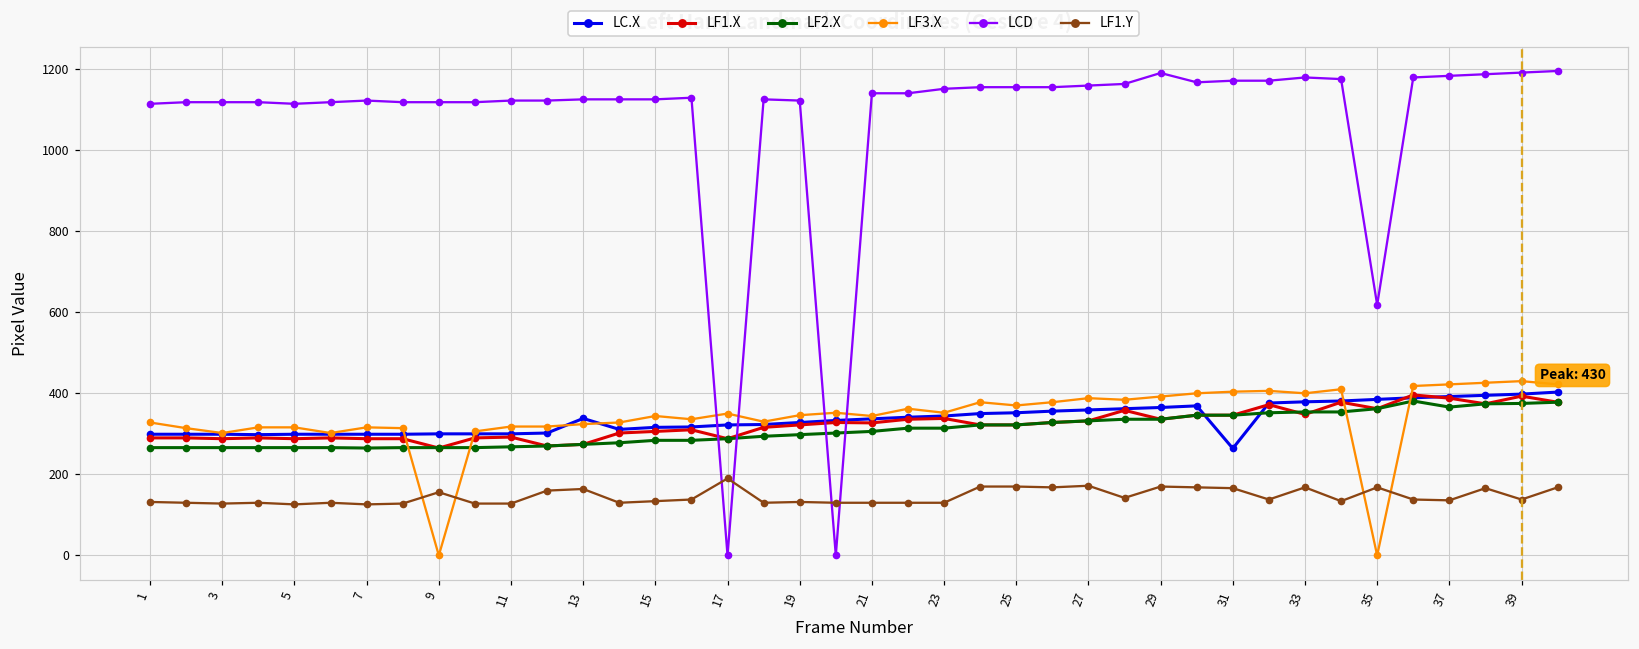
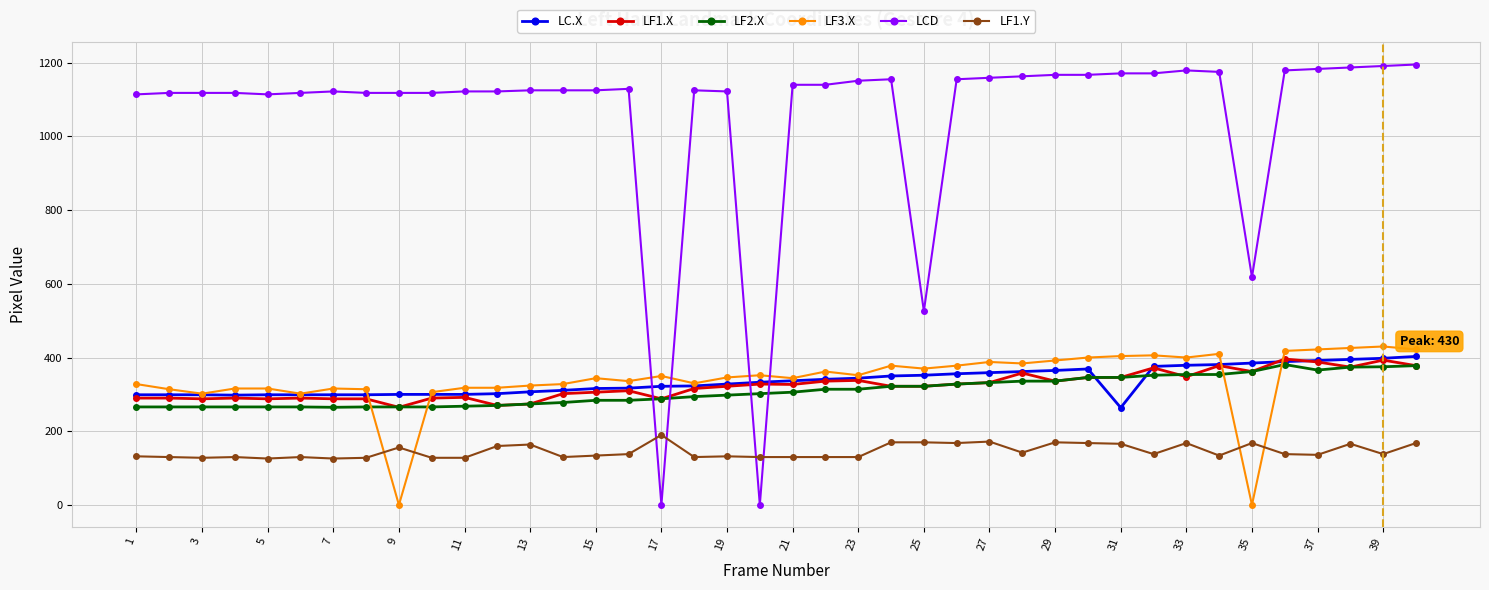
LC.X, 13: 340 -> 310
LCD, 25: 1160 -> 530
LCD, 29: 1190 -> 1170
